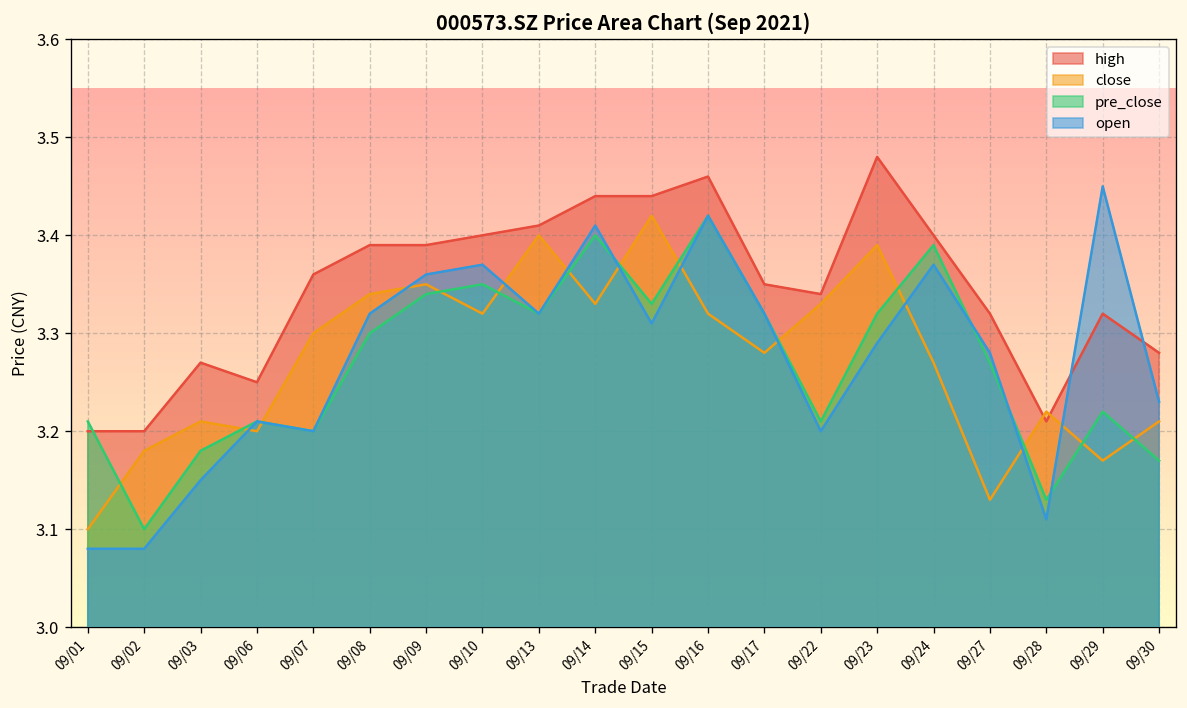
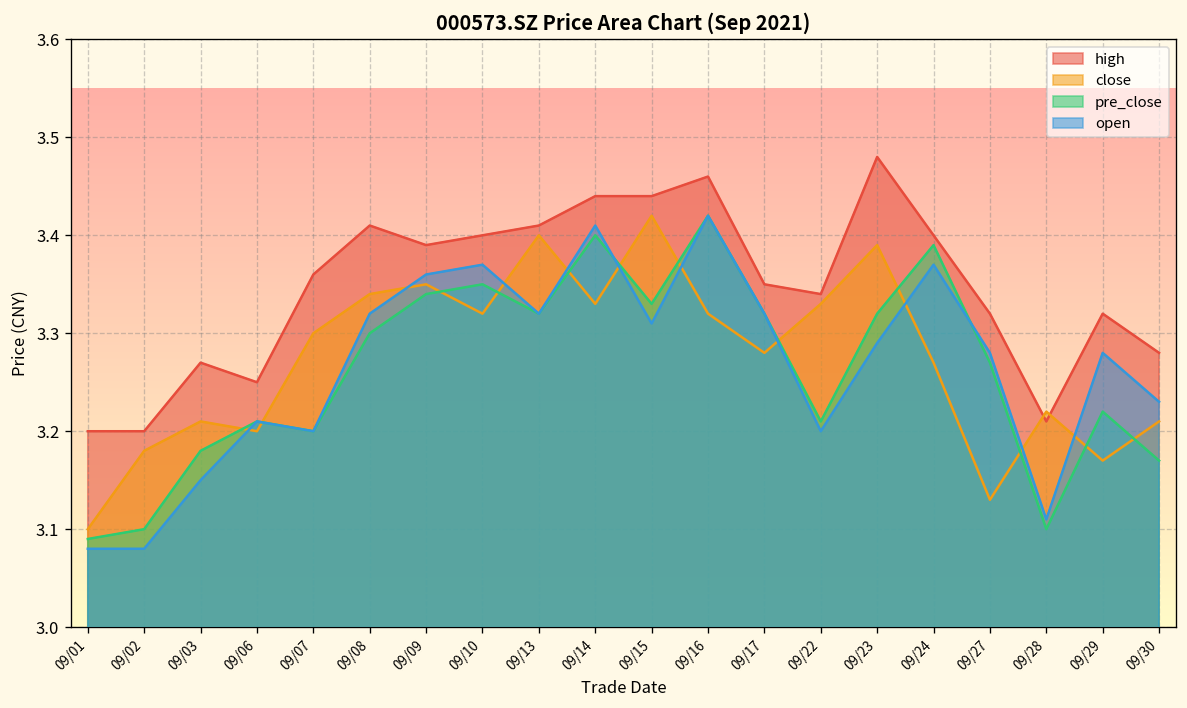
pre_close, 09/01: 3.21 -> 3.09
high, 09/08: 3.39 -> 3.41
pre_close, 09/28: 3.13 -> 3.10
open, 09/29: 3.45 -> 3.28
